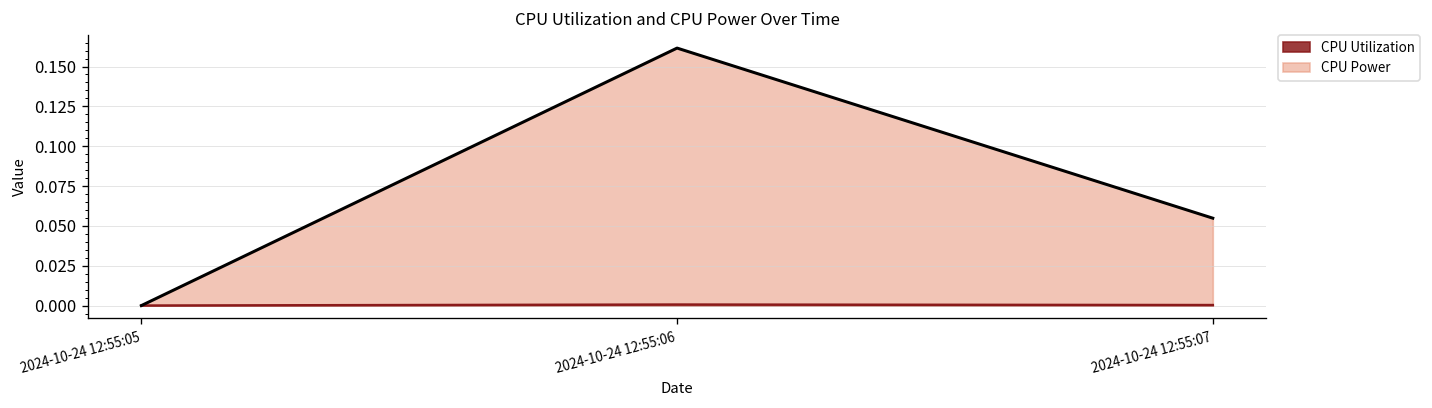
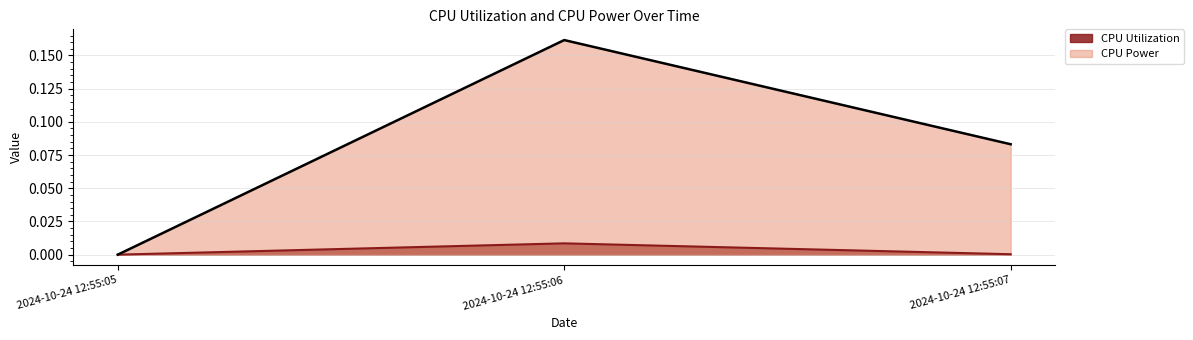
CPU Utilization, 2024-10-24 12:55:06: 0.001 -> 0.009
CPU Power, 2024-10-24 12:55:07: 0.055 -> 0.083
